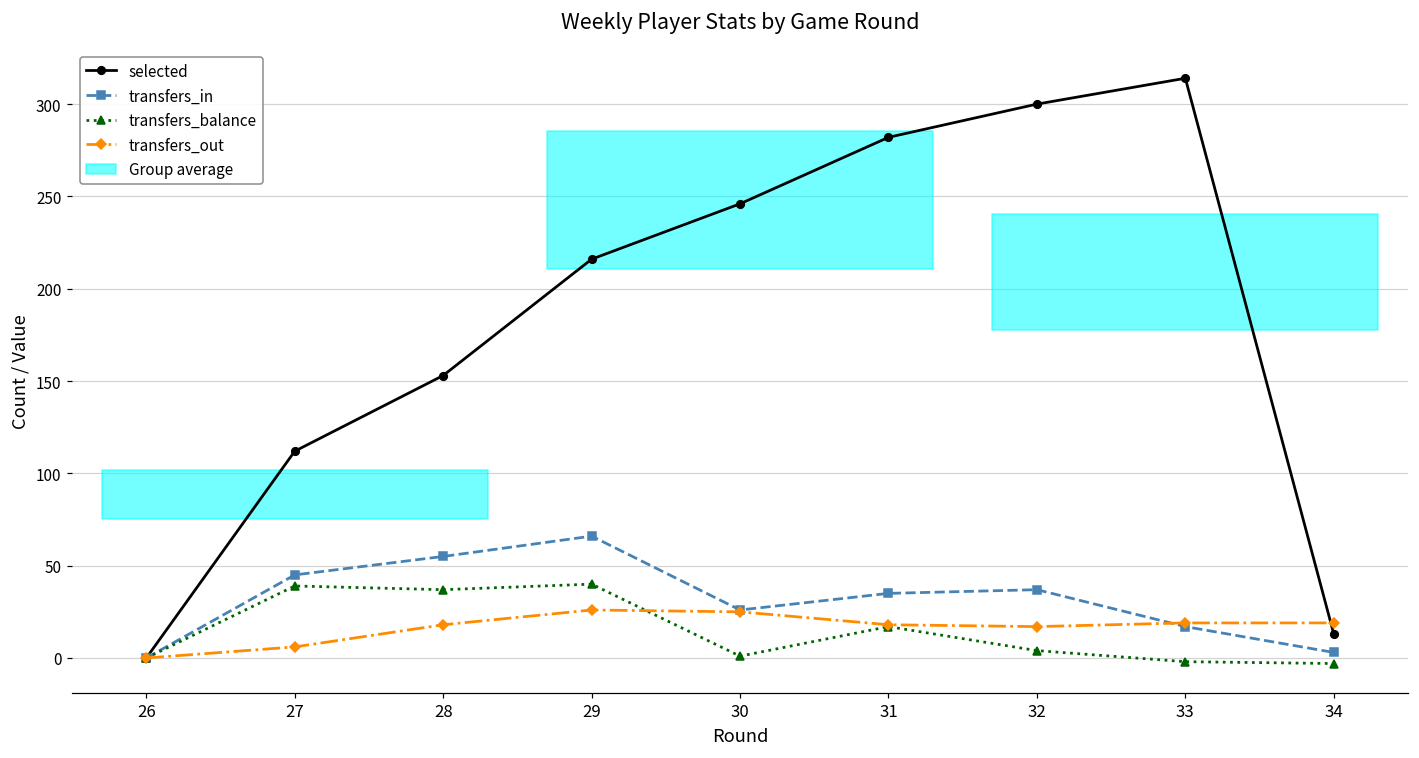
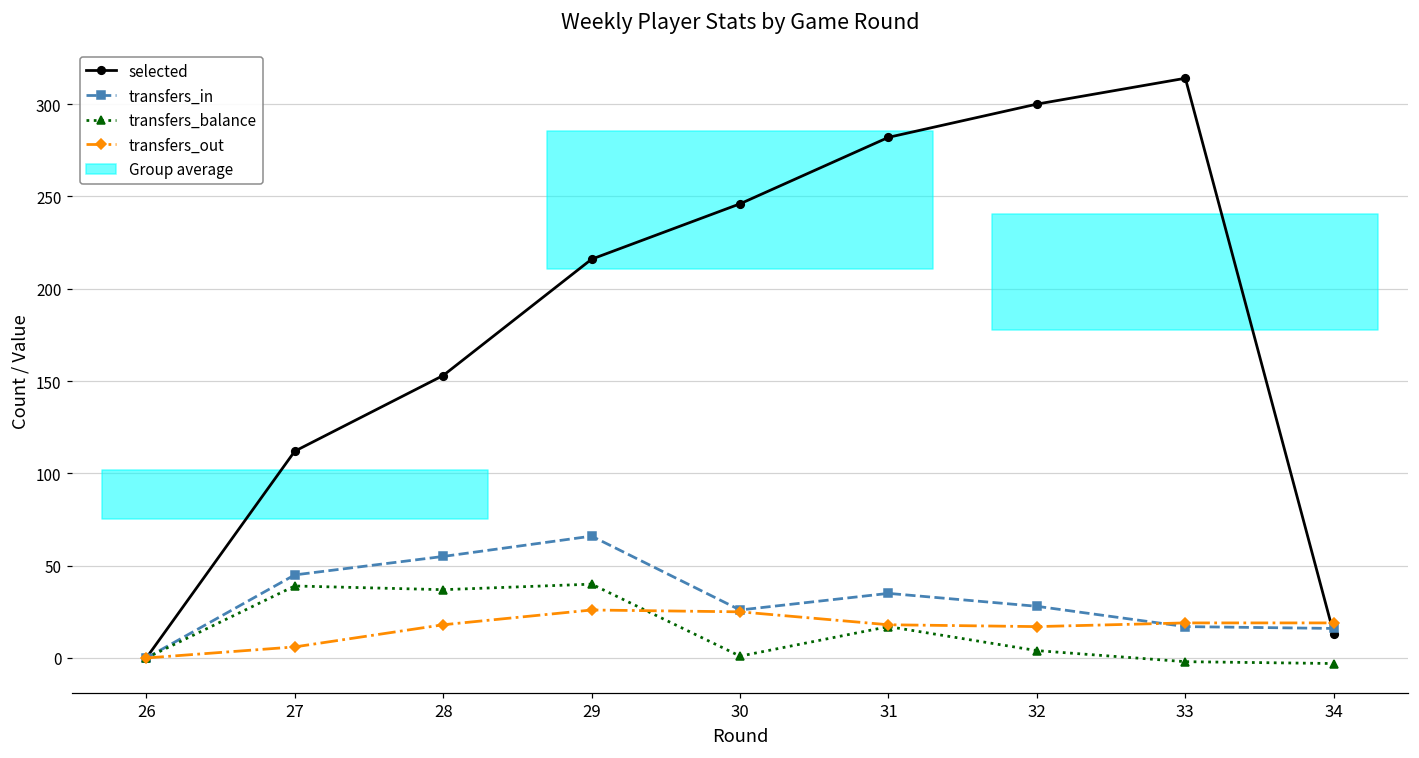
transfers_in, 32: 37 -> 28
transfers_in, 34: 3 -> 16
